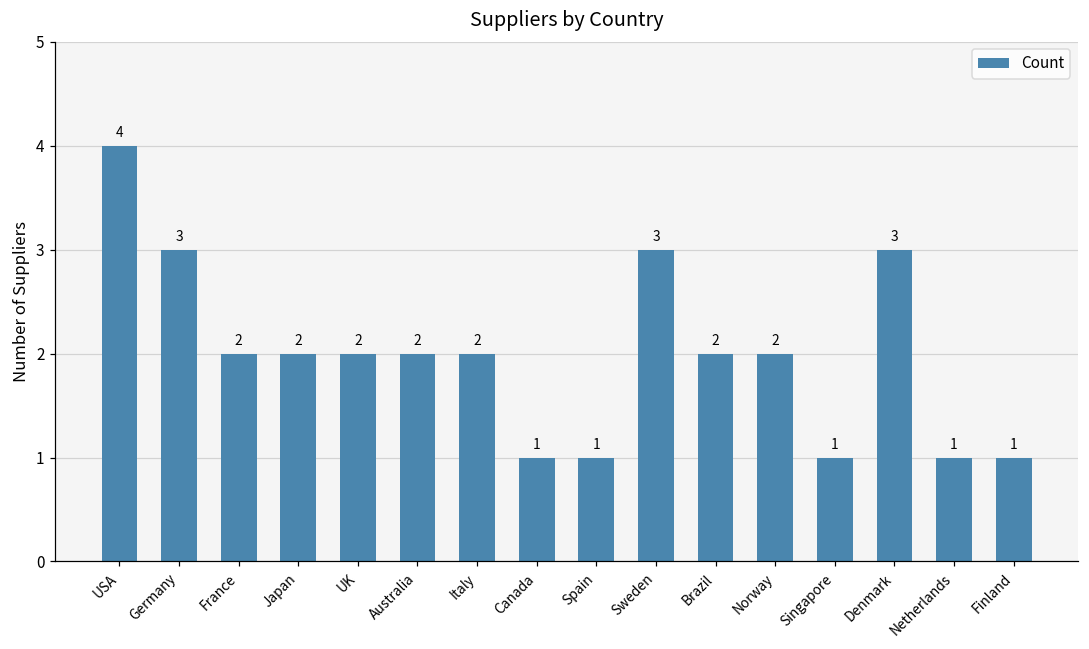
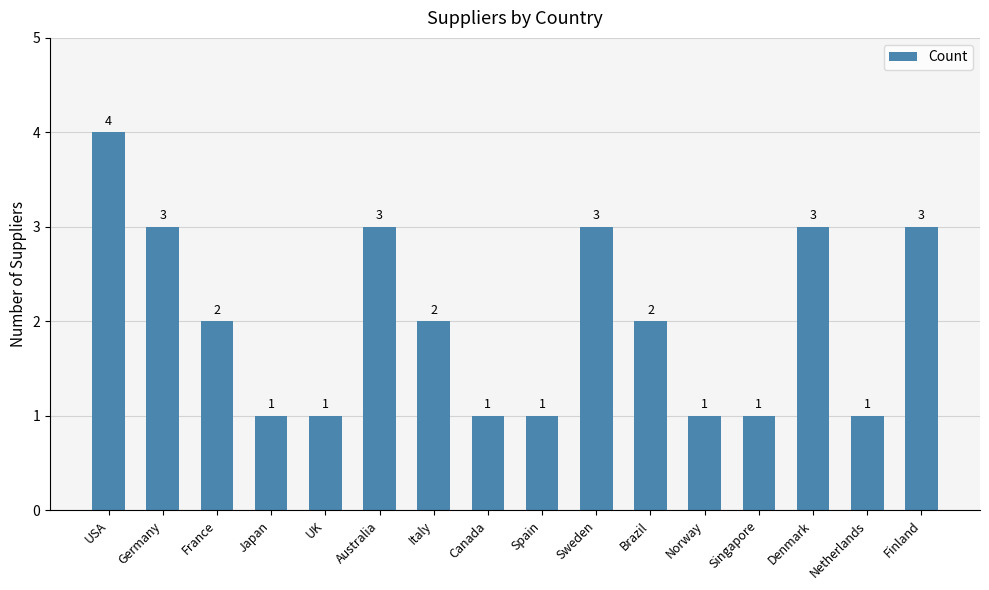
Japan: 2 -> 1
UK: 2 -> 1
Australia: 2 -> 3
Norway: 2 -> 1
Finland: 1 -> 3
